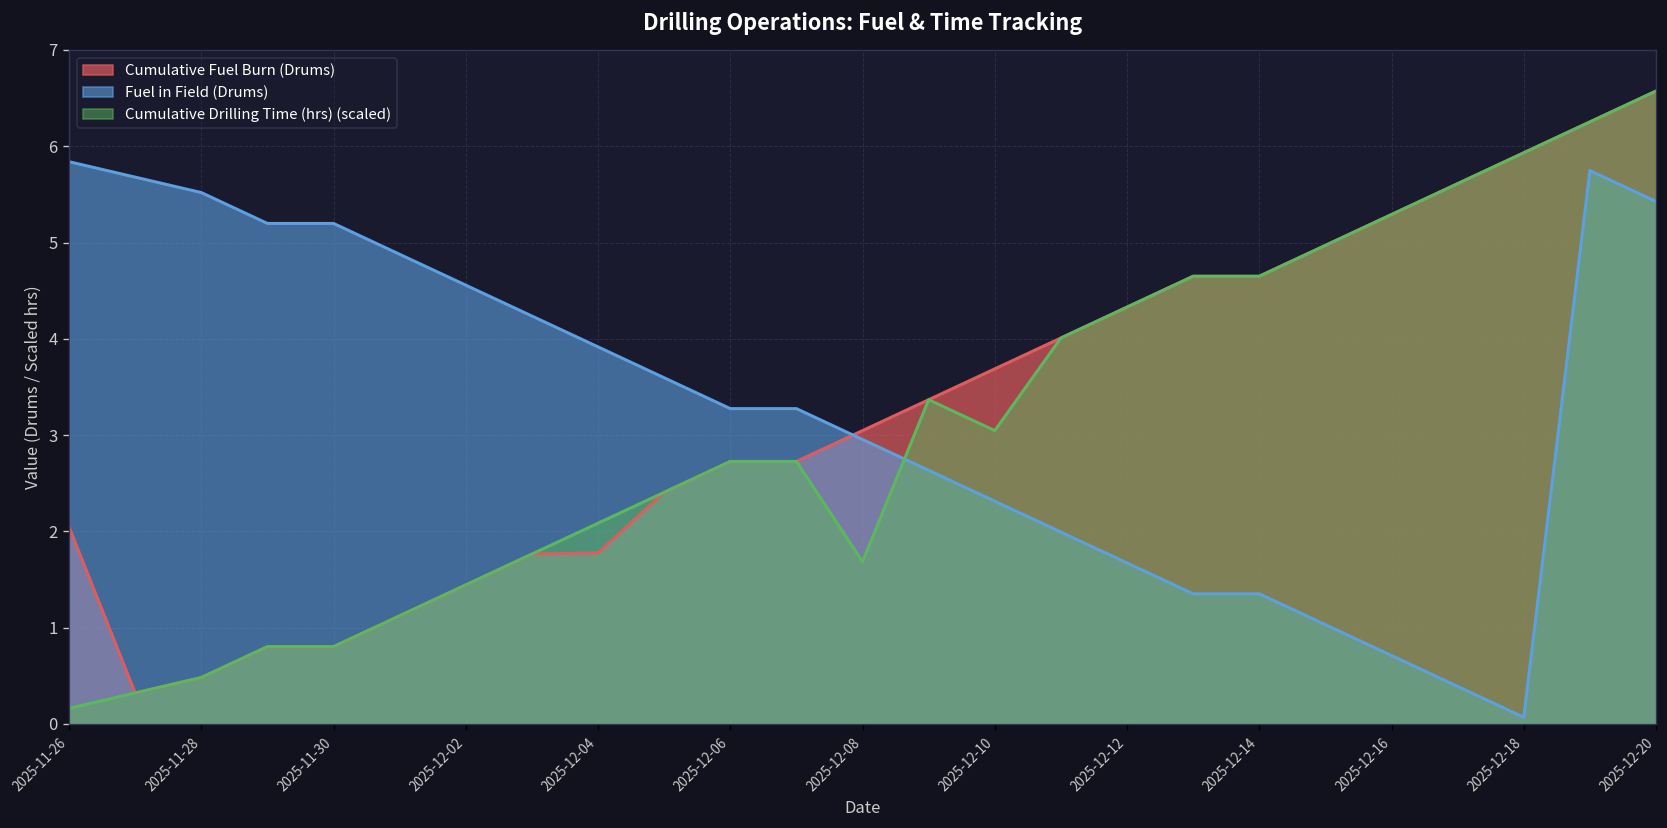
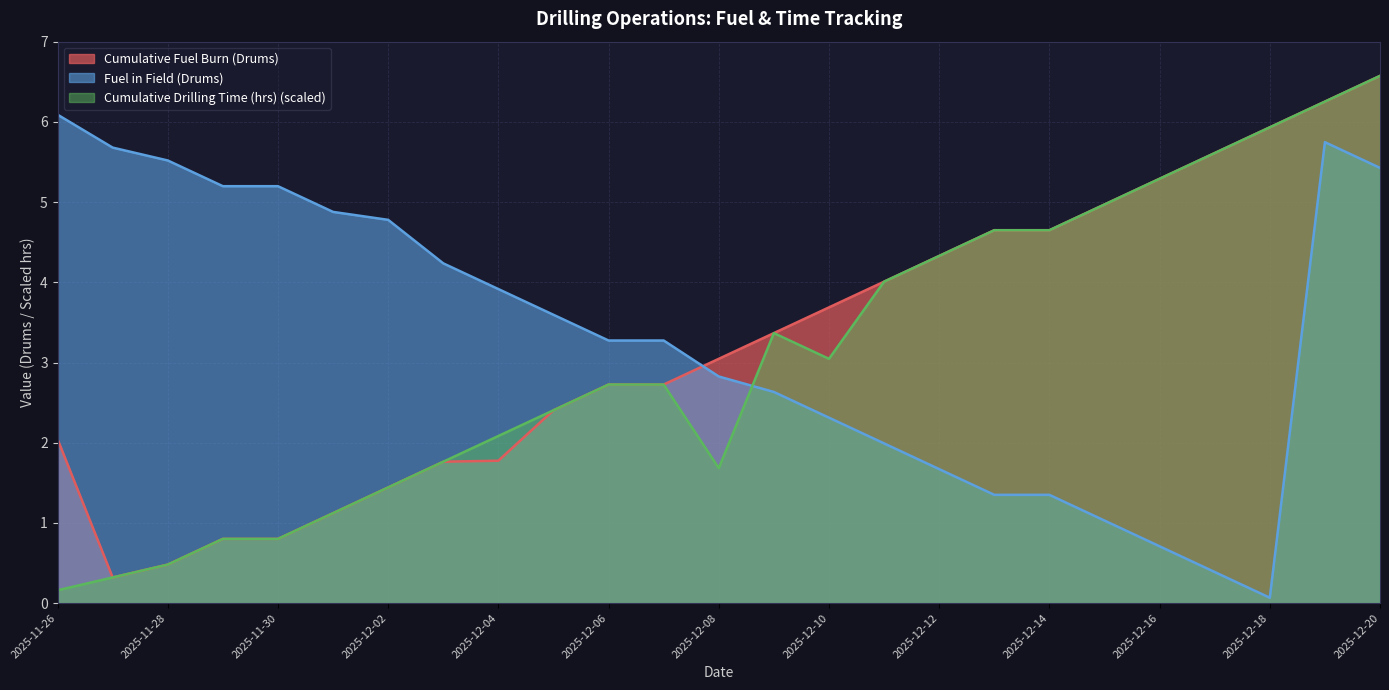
Fuel in Field (Drums), 2025-11-26: 5.8 -> 6.1
Fuel in Field (Drums), 2025-12-02: 4.6 -> 4.8
Fuel in Field (Drums), 2025-12-08: 3.0 -> 2.8
